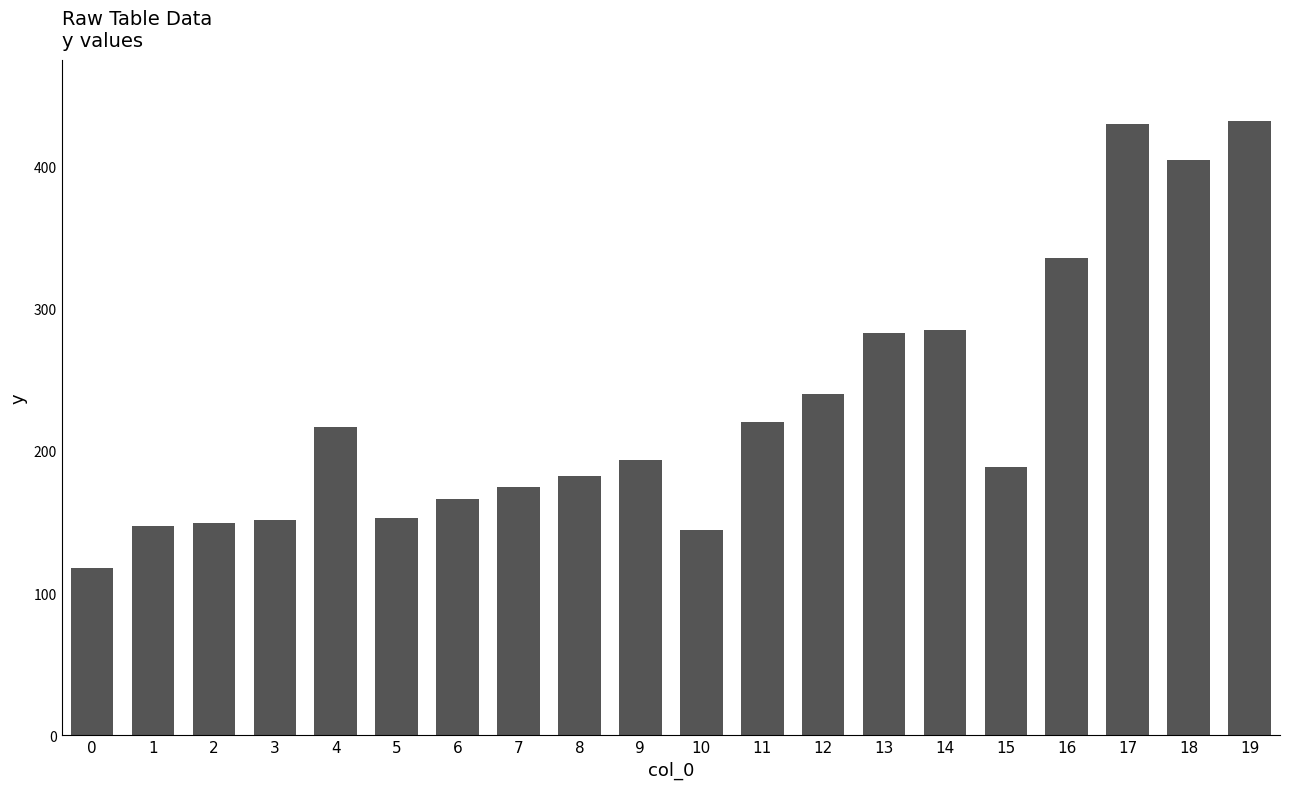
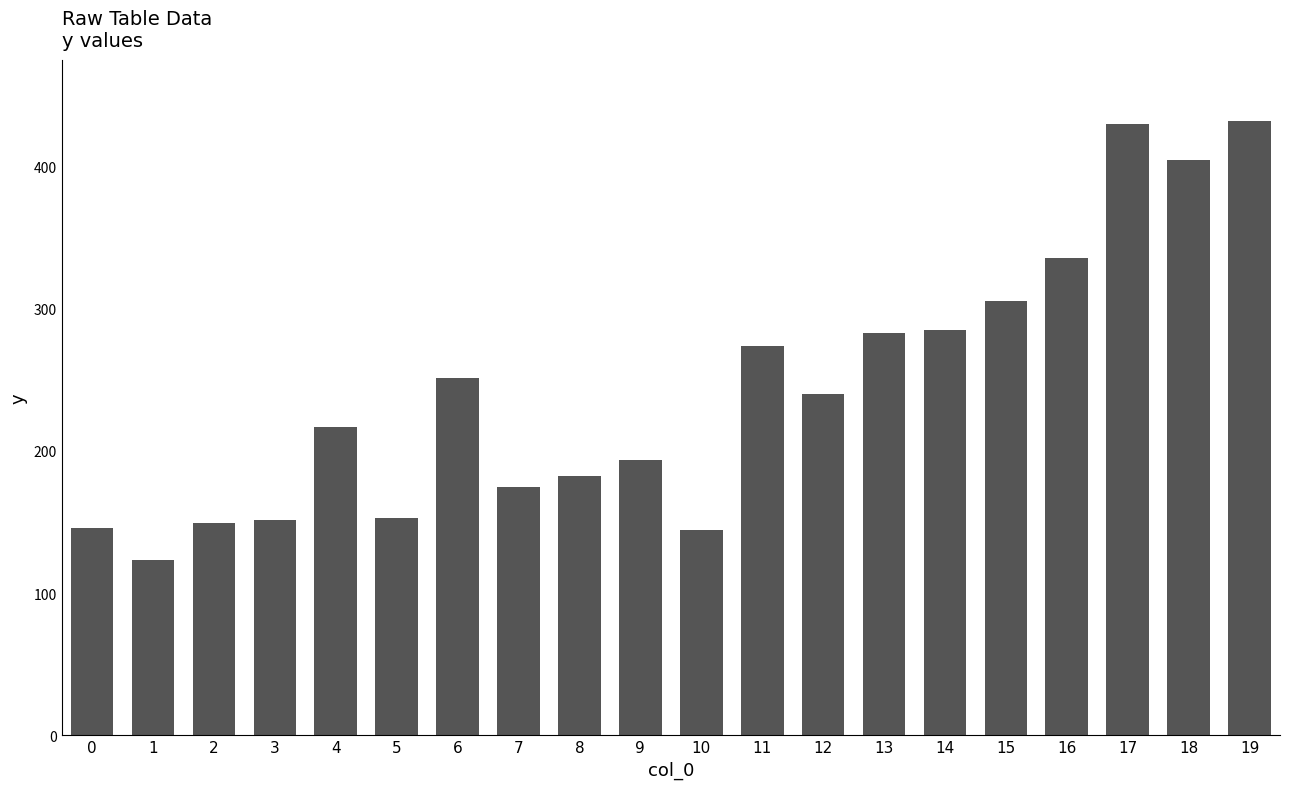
0: 118 -> 146
1: 147 -> 123
6: 166 -> 252
11: 220 -> 274
15: 189 -> 306
